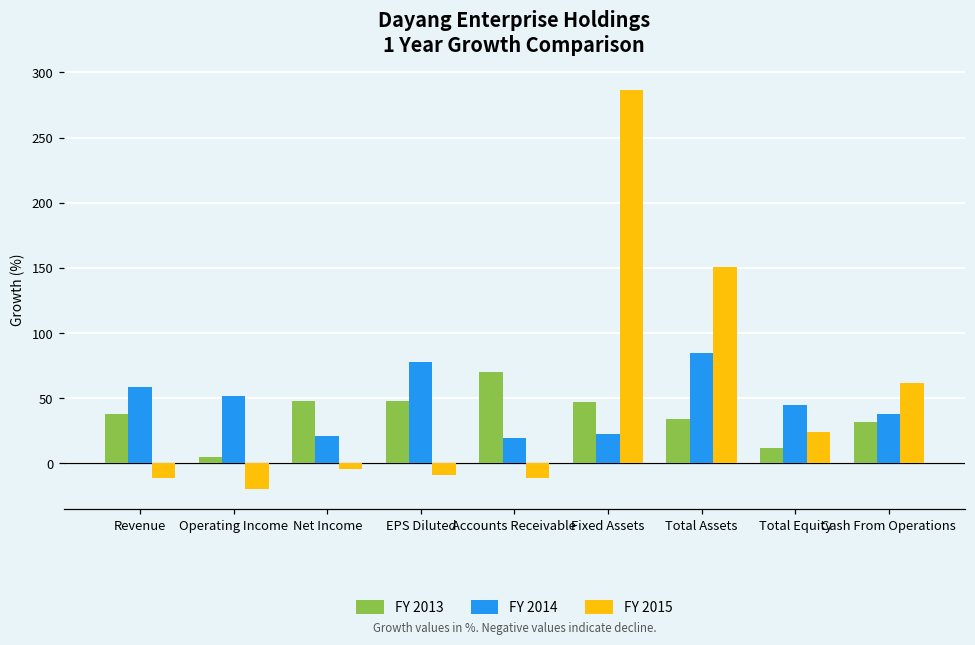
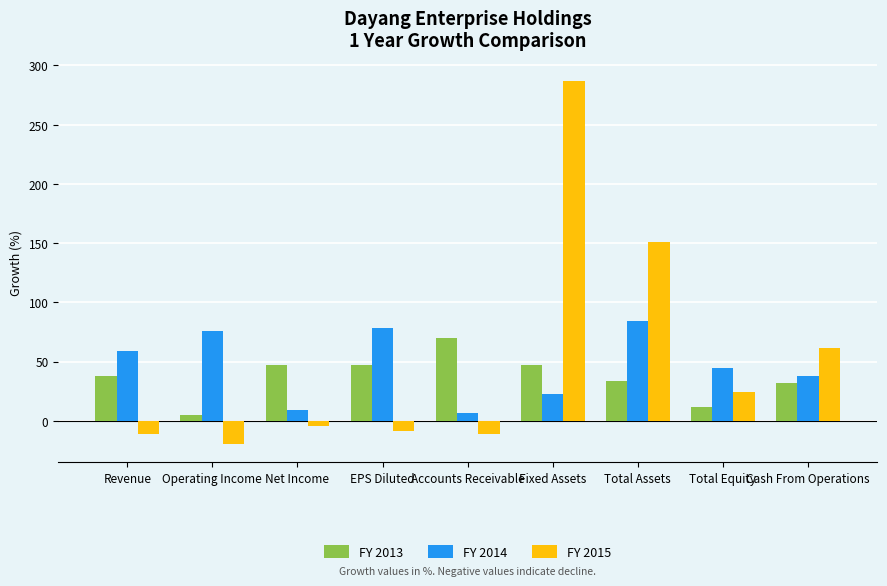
FY 2014, Operating Income: 51 -> 75
FY 2014, Net Income: 21 -> 9
FY 2014, Accounts Receivable: 19 -> 7
